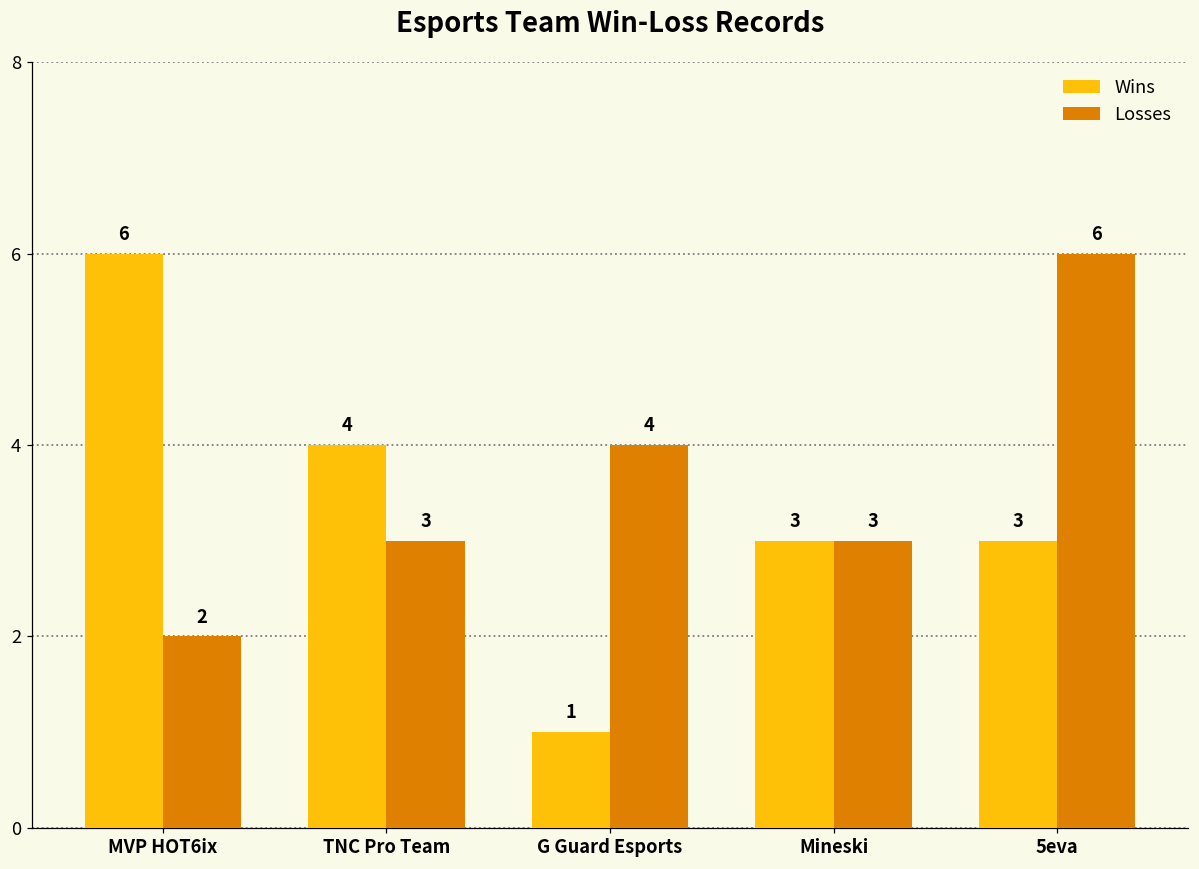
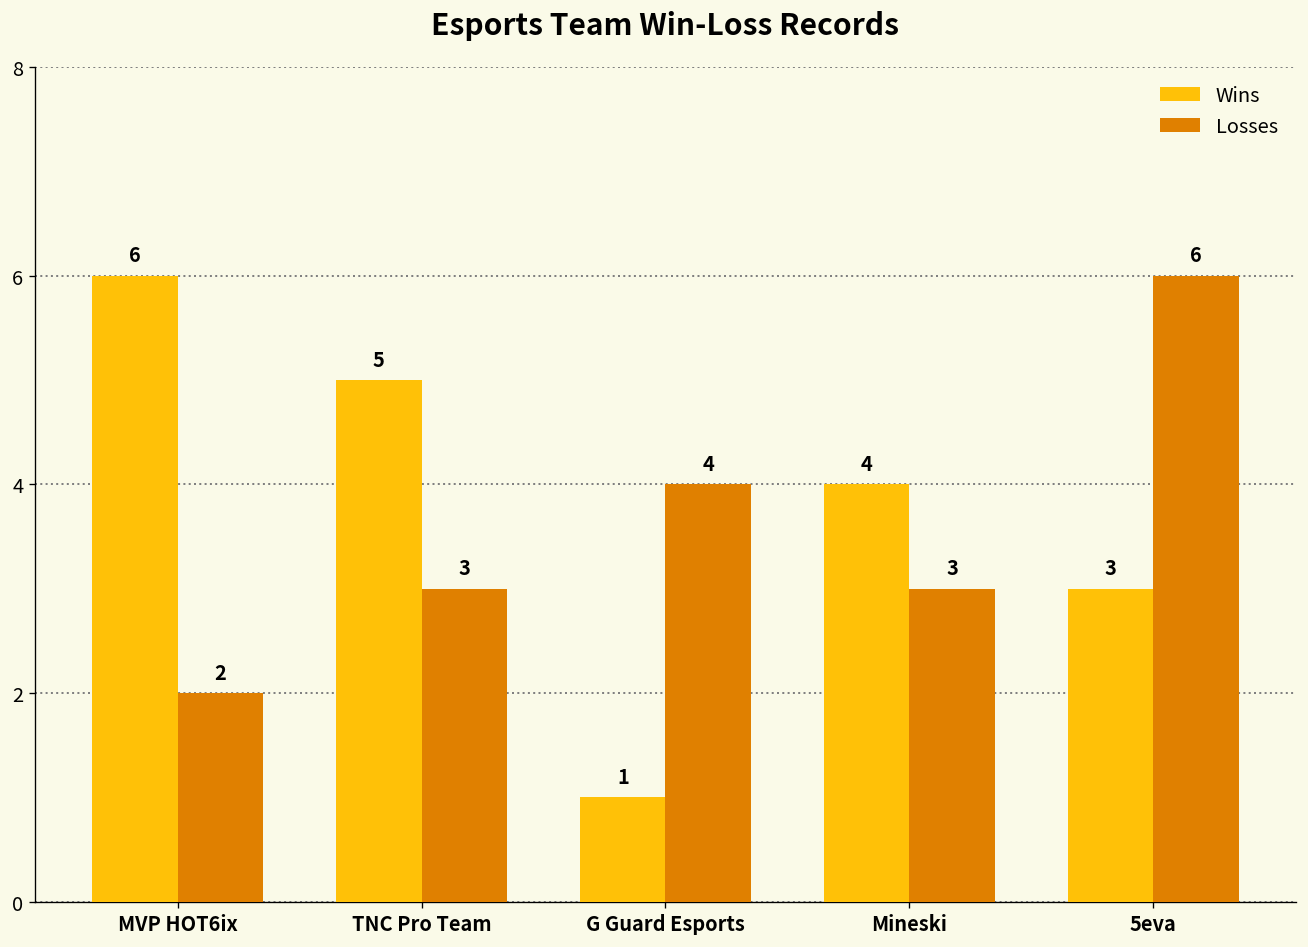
Wins, TNC Pro Team: 4 -> 5
Wins, Mineski: 3 -> 4
